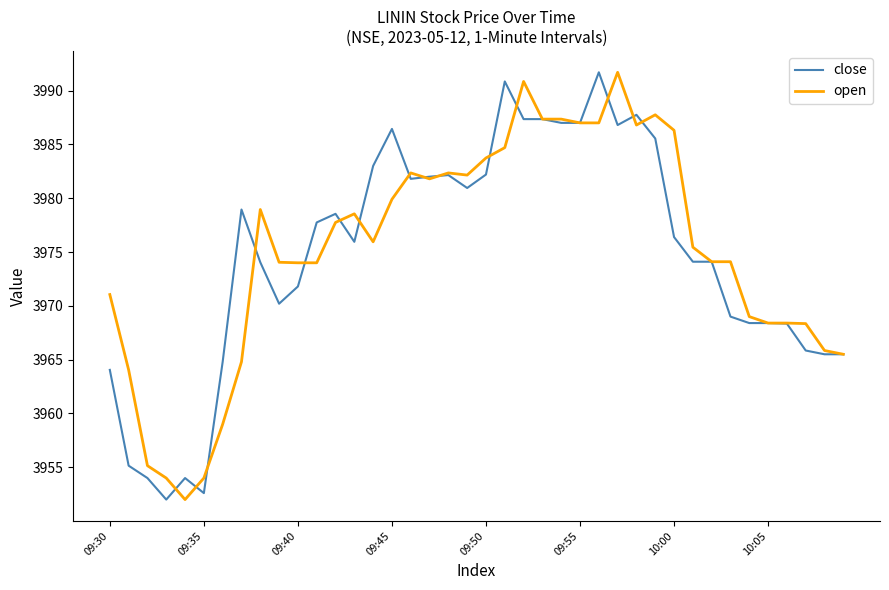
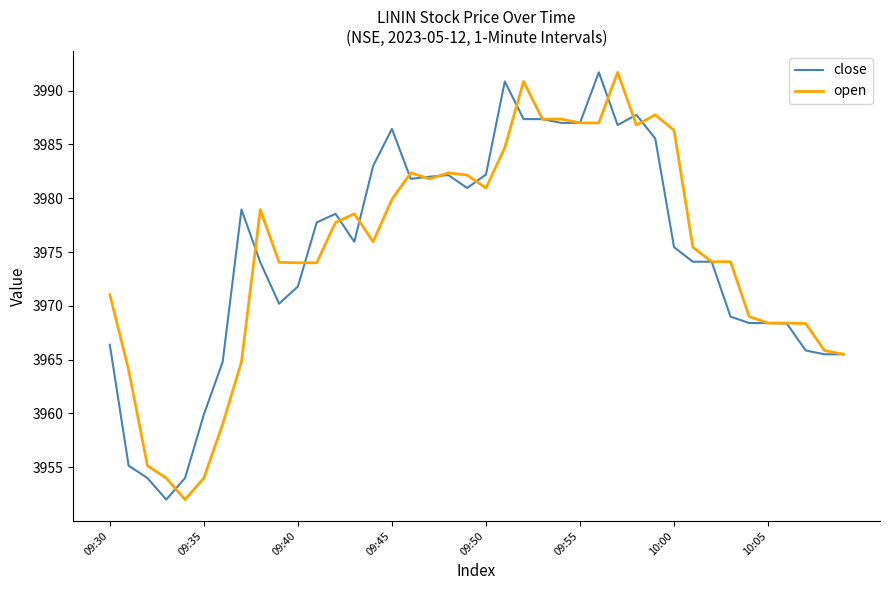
close, 09:30: 3964.1 -> 3966.4
close, 09:35: 3952.6 -> 3959.9
open, 09:50: 3983.7 -> 3981.0
close, 10:00: 3976.4 -> 3975.5
